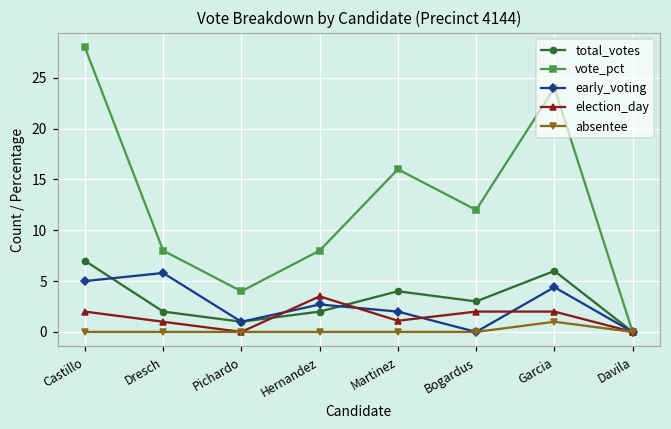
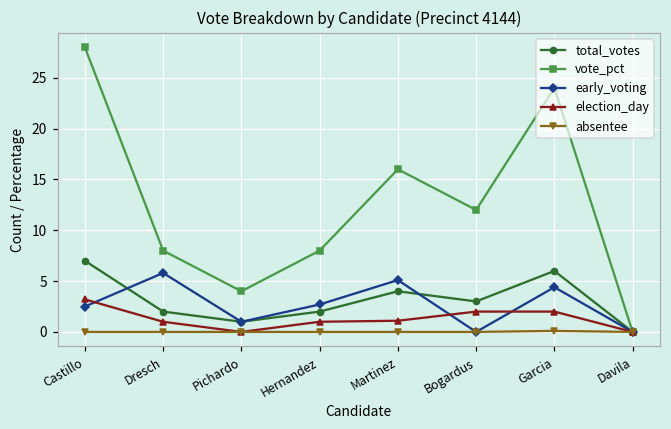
early_voting, Castillo: 5 -> 3
election_day, Castillo: 2 -> 3
election_day, Hernandez: 4 -> 1
early_voting, Martinez: 2 -> 5
absentee, Garcia: 1 -> 0
